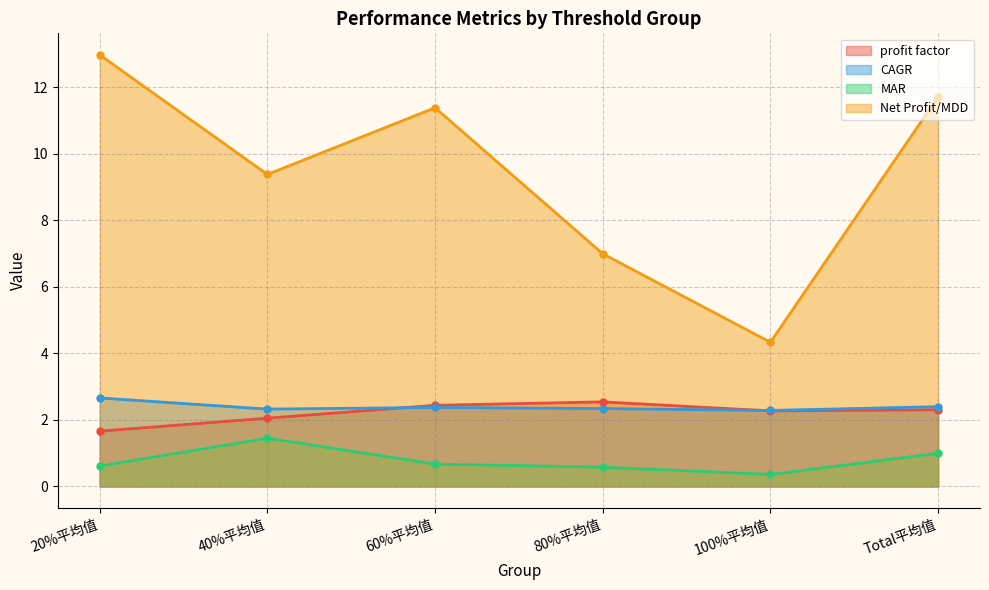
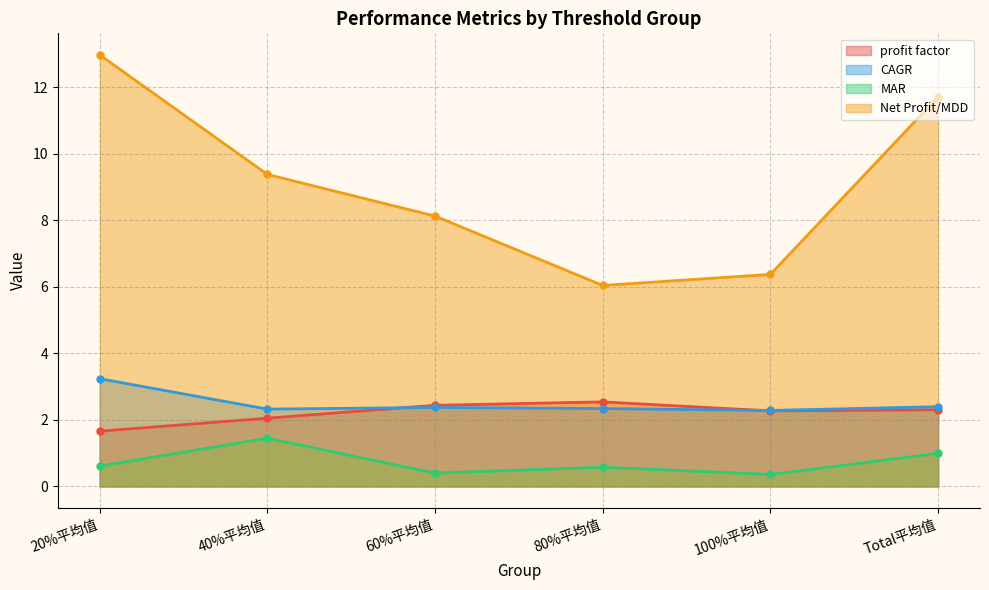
CAGR, 20%平均值: 2.7 -> 3.2
MAR, 60%平均值: 0.7 -> 0.4
Net Profit/MDD, 60%平均值: 11.4 -> 8.1
Net Profit/MDD, 80%平均值: 7.0 -> 6.0
Net Profit/MDD, 100%平均值: 4.3 -> 6.4
